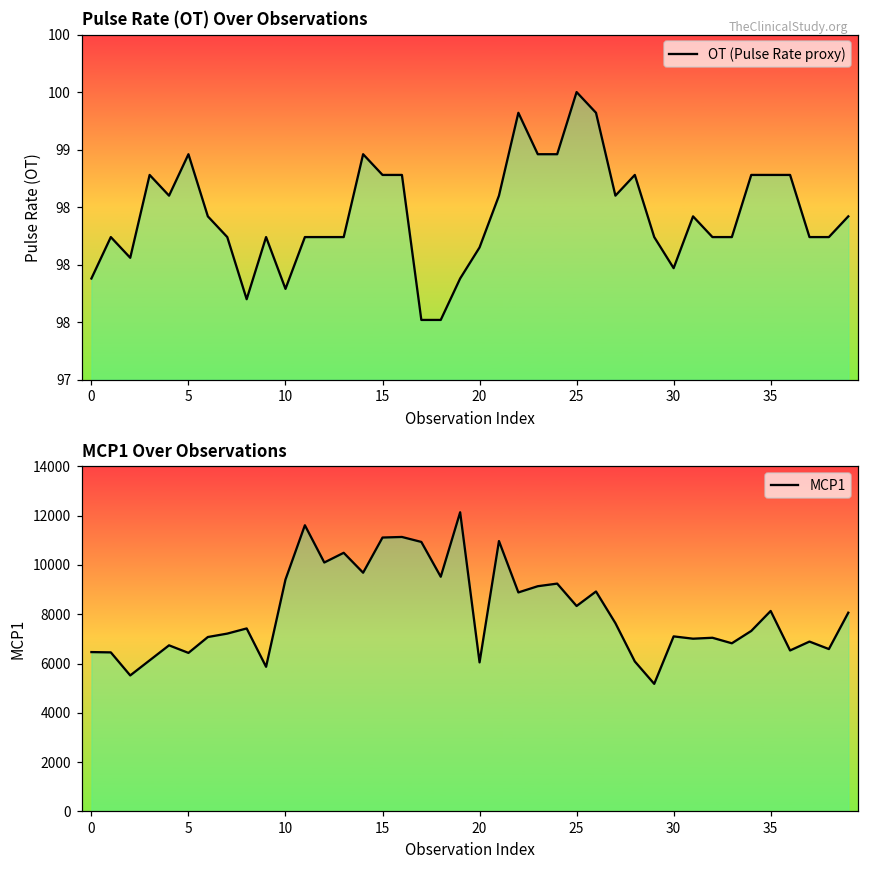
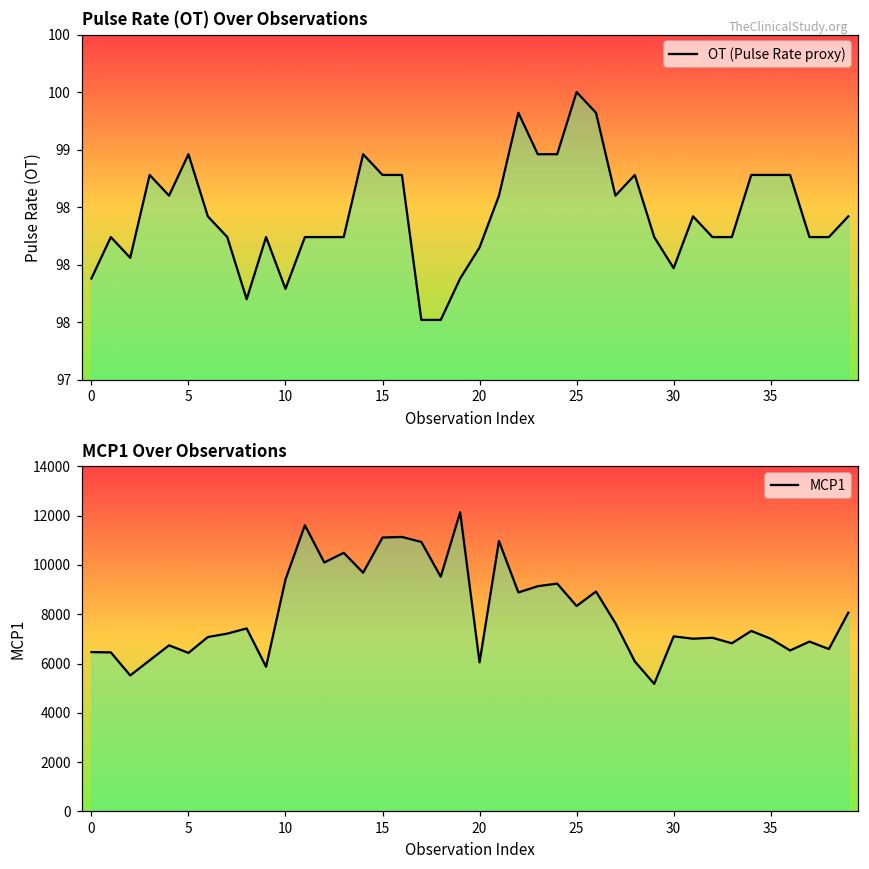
MCP1 Over Observations, 35: 8100 -> 7000
